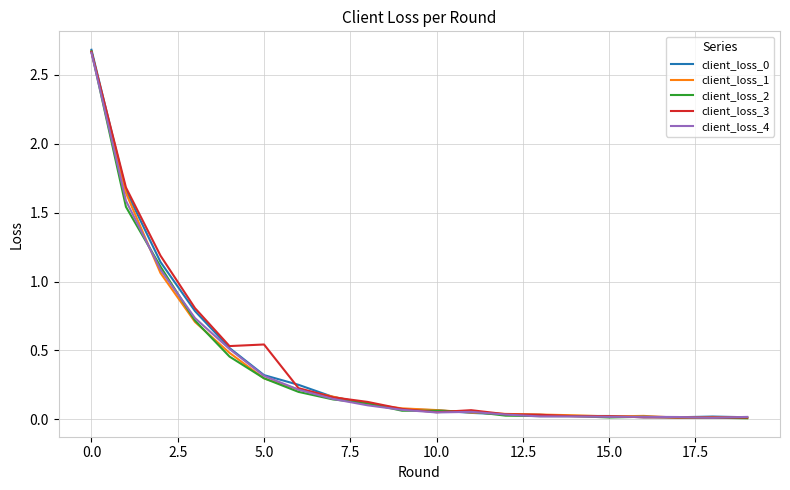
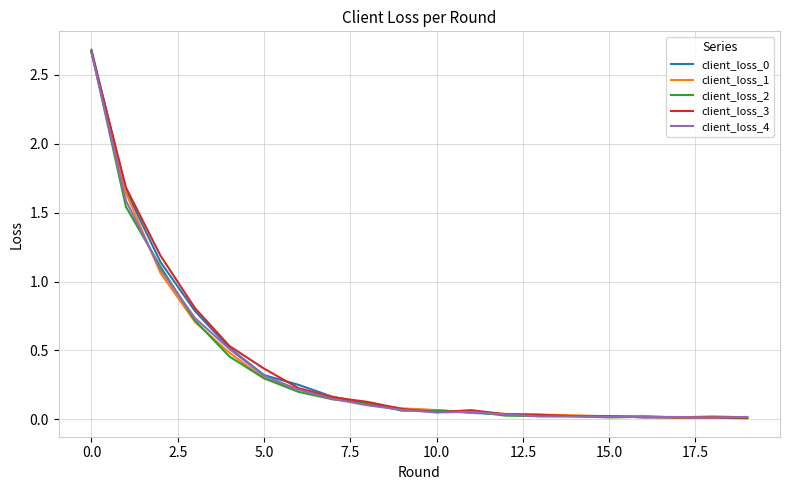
client_loss_3, 5.0: 0.54 -> 0.37
